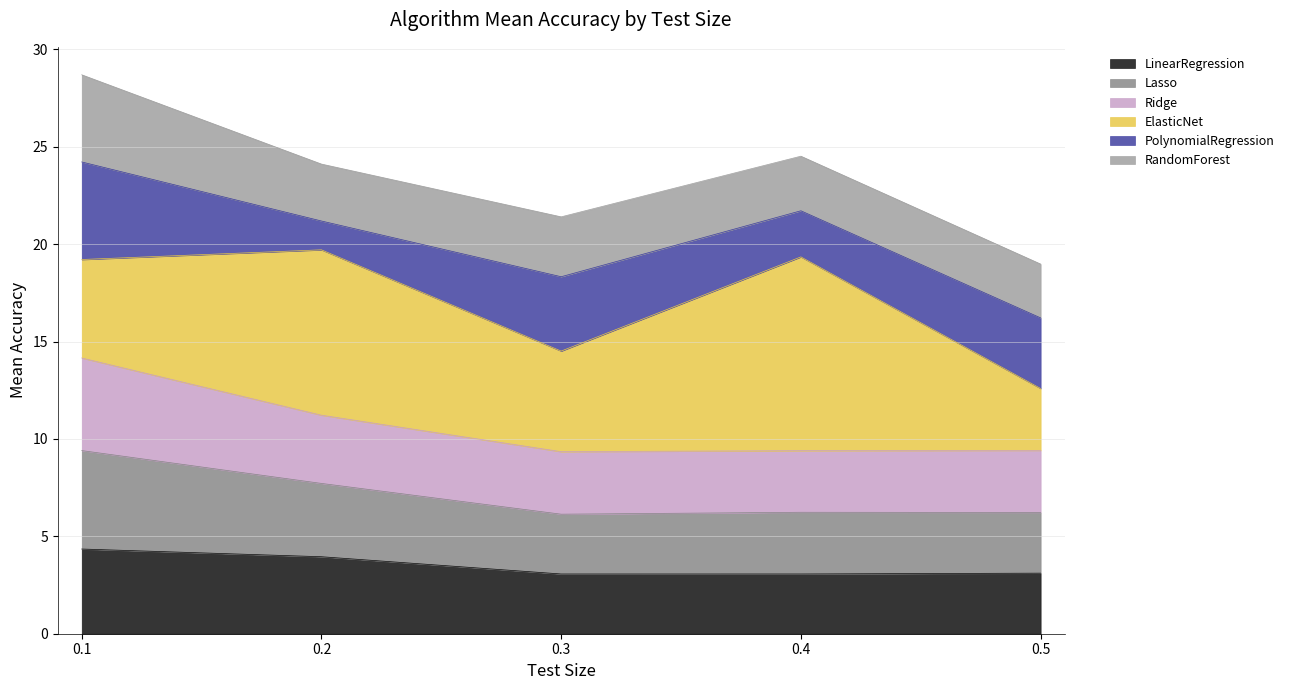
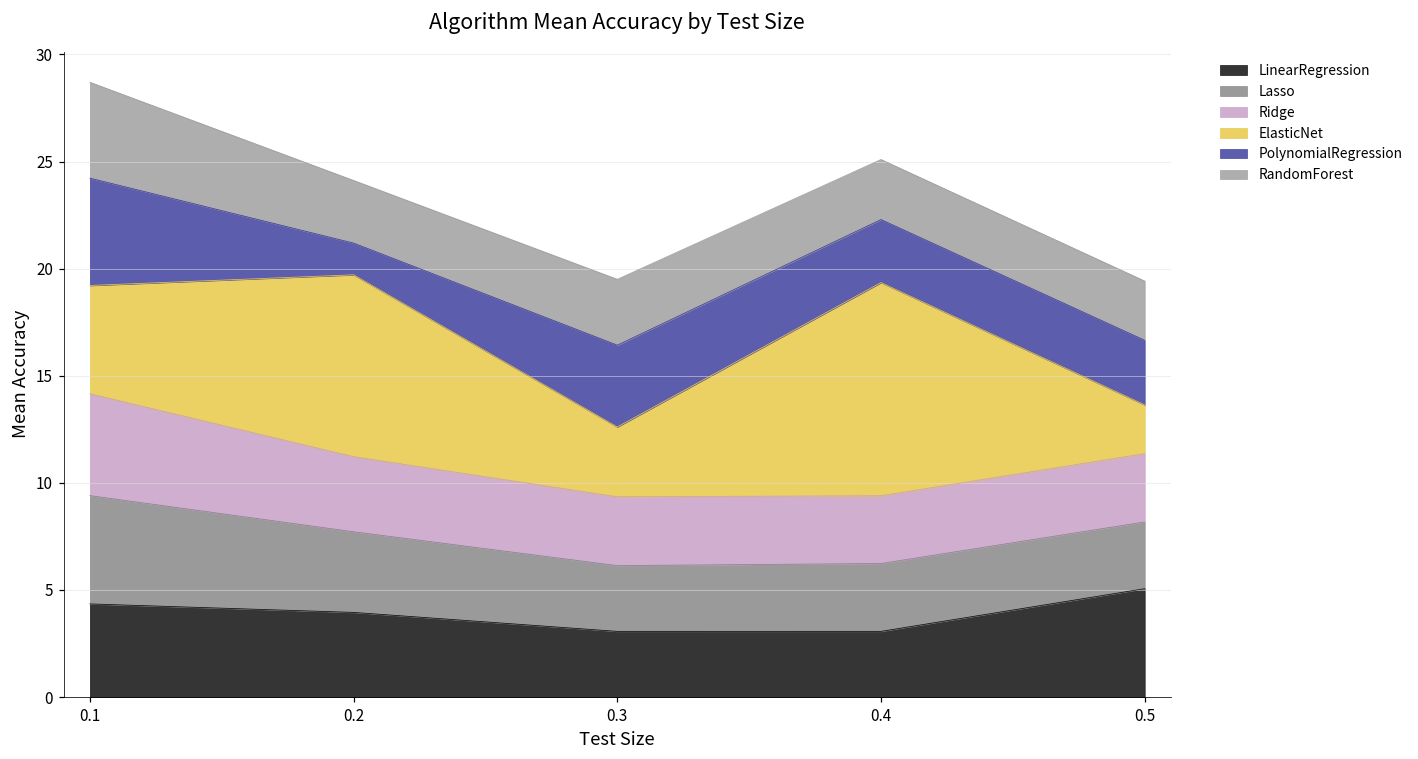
ElasticNet, 0.3: 5.2 -> 3.3
PolynomialRegression, 0.4: 2.4 -> 2.9
LinearRegression, 0.5: 3.1 -> 5.1
ElasticNet, 0.5: 3.2 -> 2.3
PolynomialRegression, 0.5: 3.6 -> 3.0
